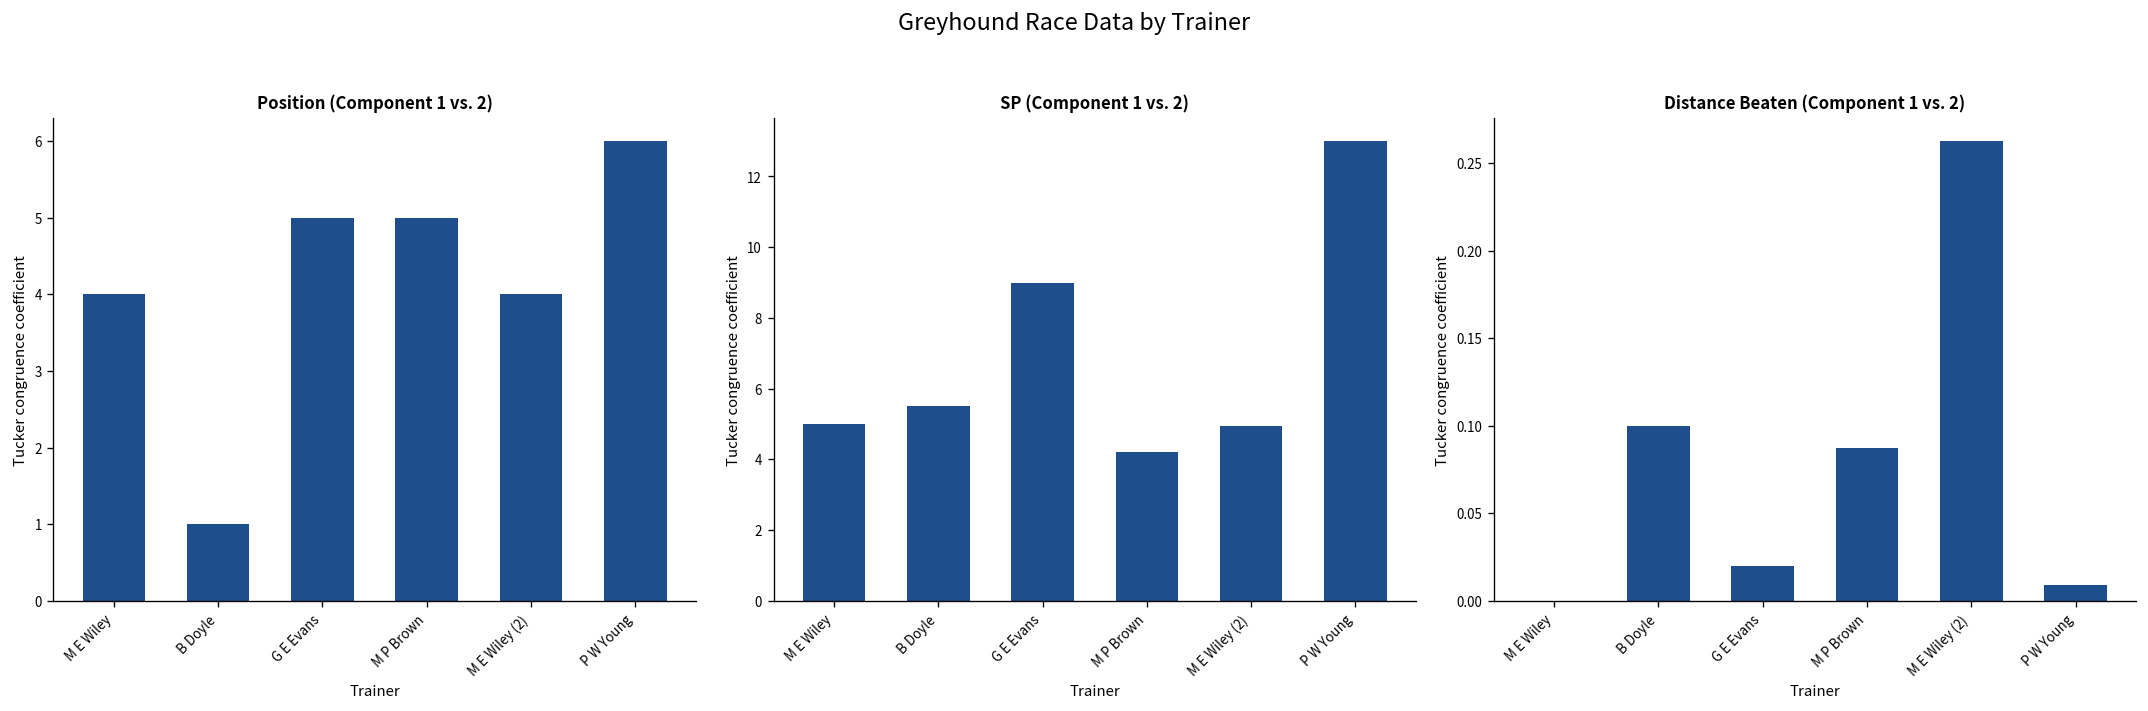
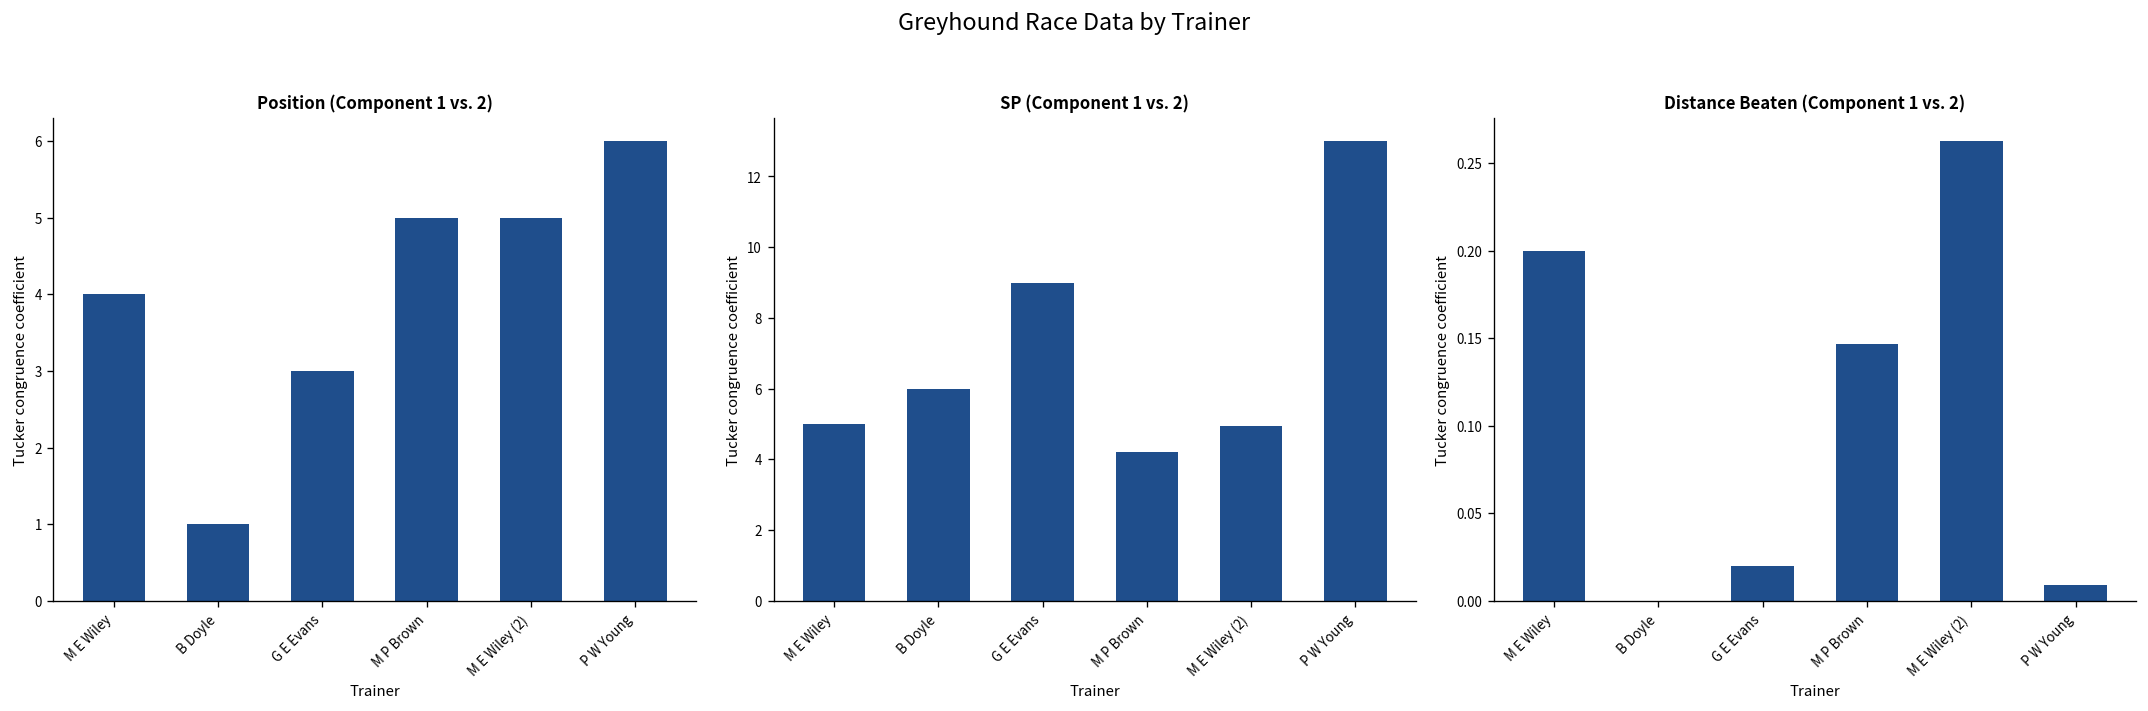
Position (Component 1 vs. 2), G E Evans: 5 -> 3
Position (Component 1 vs. 2), M E Wiley (2): 4 -> 5
SP (Component 1 vs. 2), B Doyle: 5.5 -> 6.0
Distance Beaten (Component 1 vs. 2), M E Wiley: 0.0 -> 0.2
Distance Beaten (Component 1 vs. 2), B Doyle: 0.1 -> 0.0
Distance Beaten (Component 1 vs. 2), M P Brown: 0.088 -> 0.147
